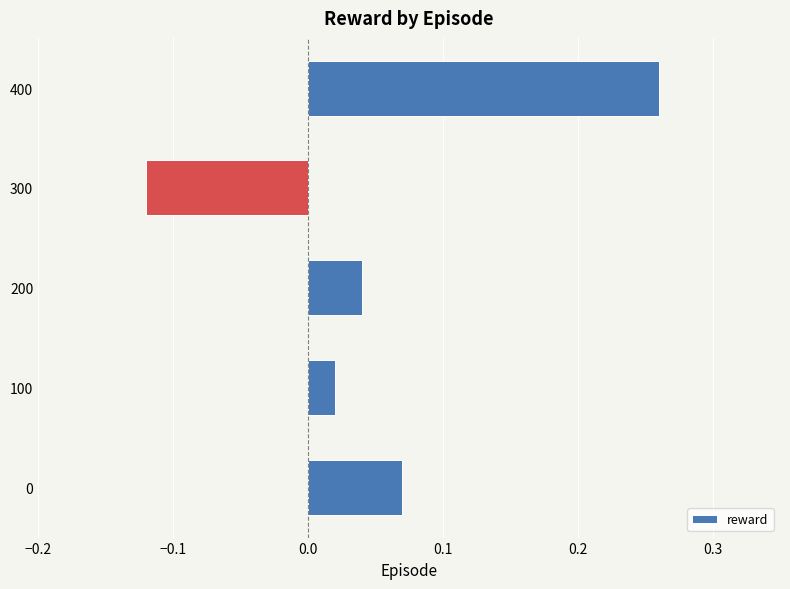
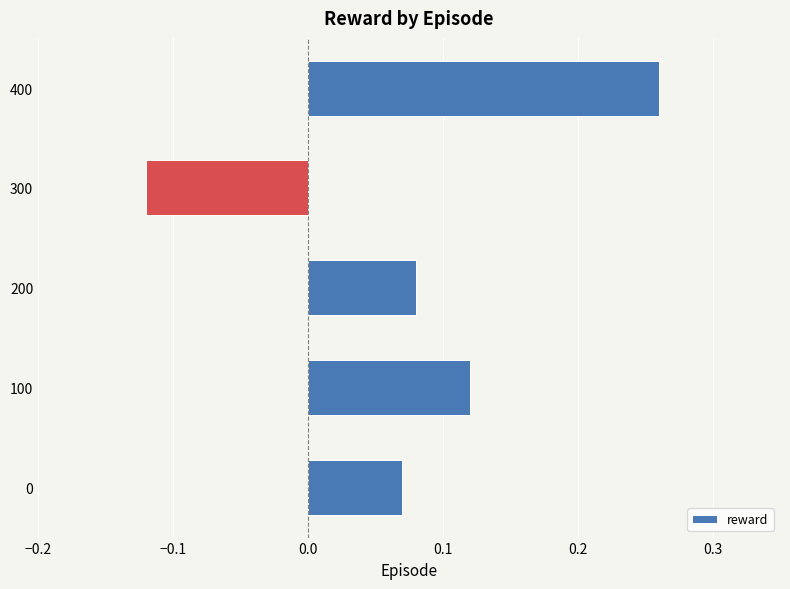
200: 0.04 -> 0.08
100: 0.02 -> 0.12
